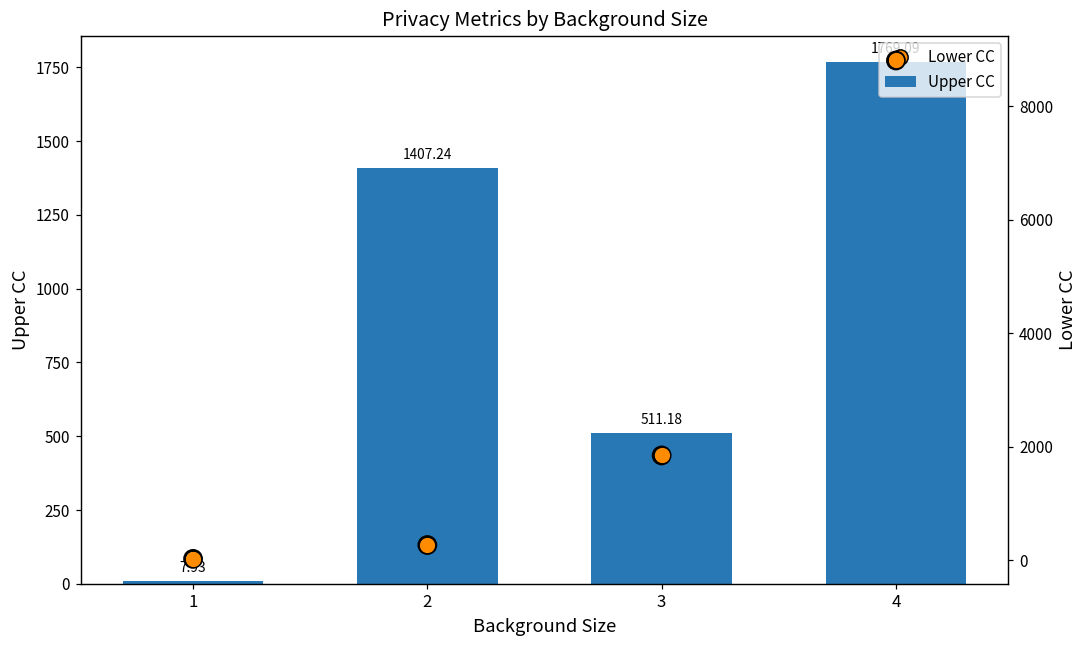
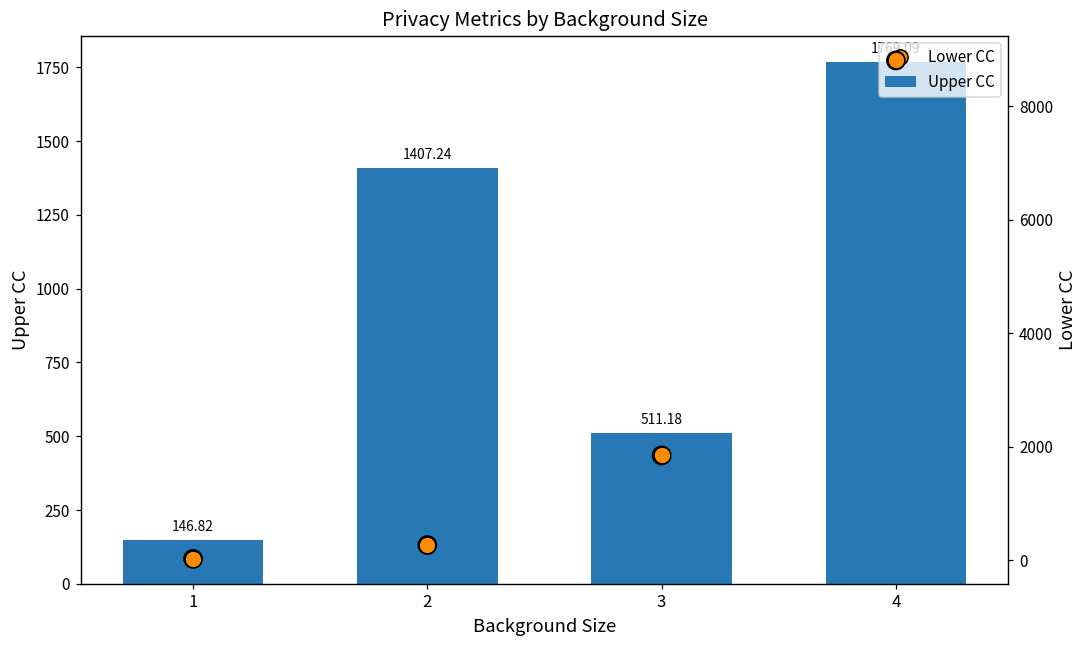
Upper CC, 1: 7.93 -> 146.82
